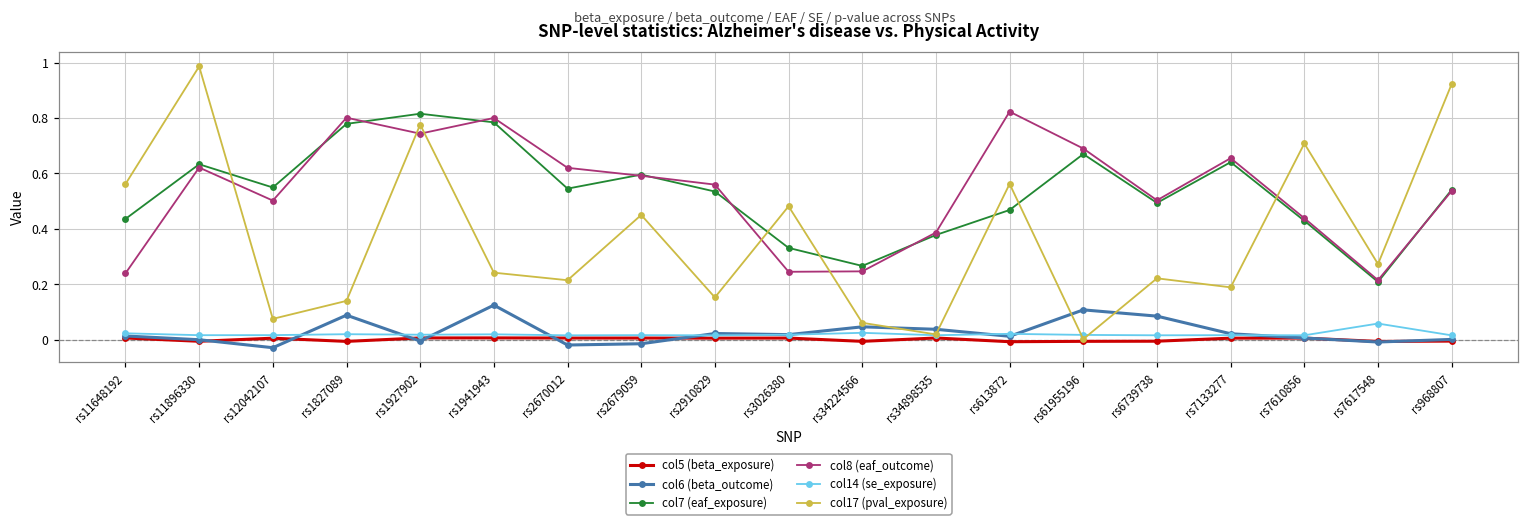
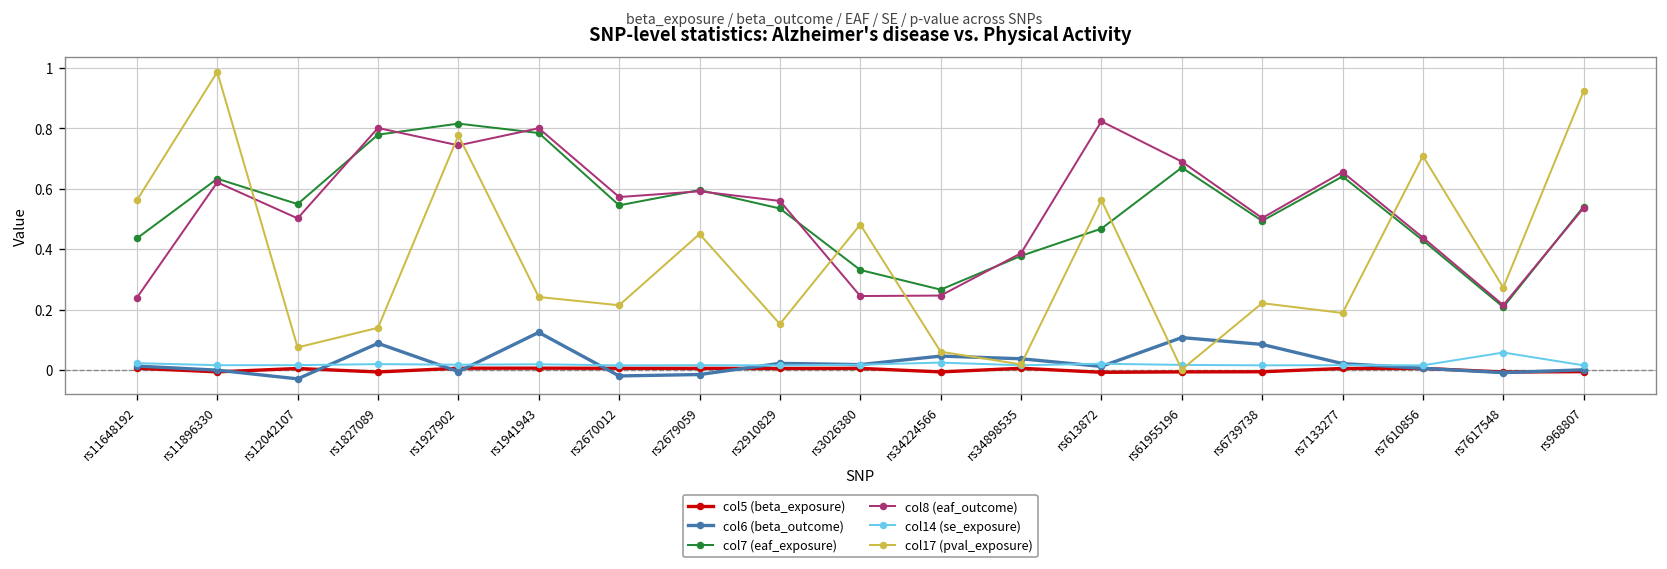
col8 (eaf_outcome), rs2670012: 0.62 -> 0.57
